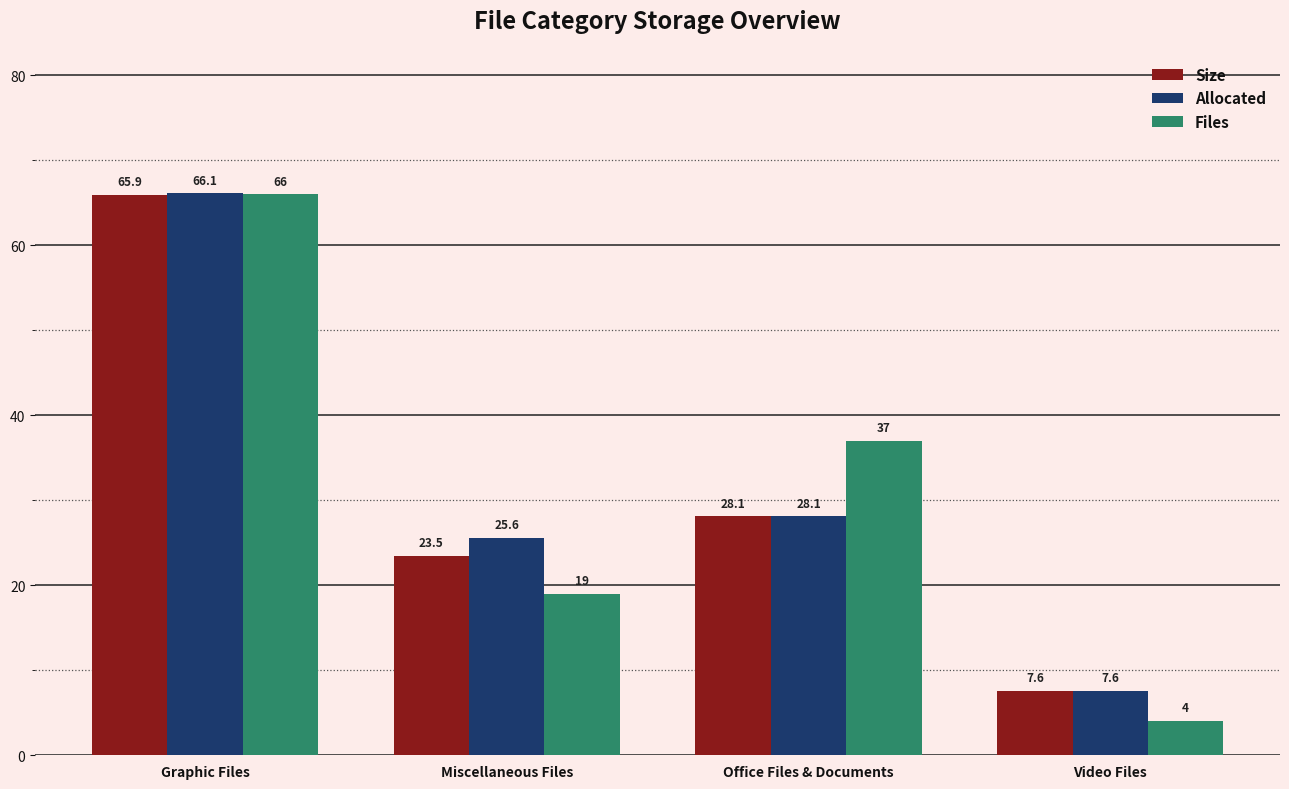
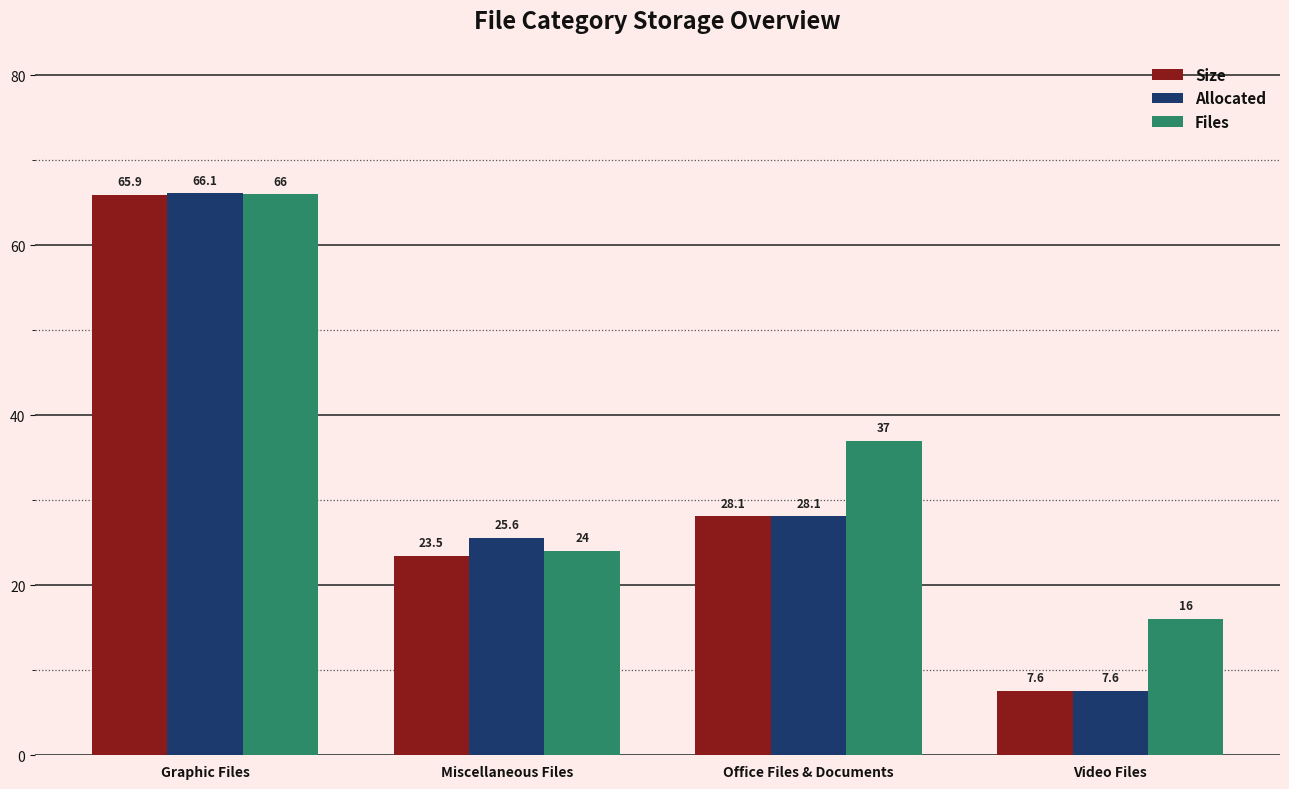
Files, Miscellaneous Files: 19 -> 24
Files, Video Files: 4 -> 16
